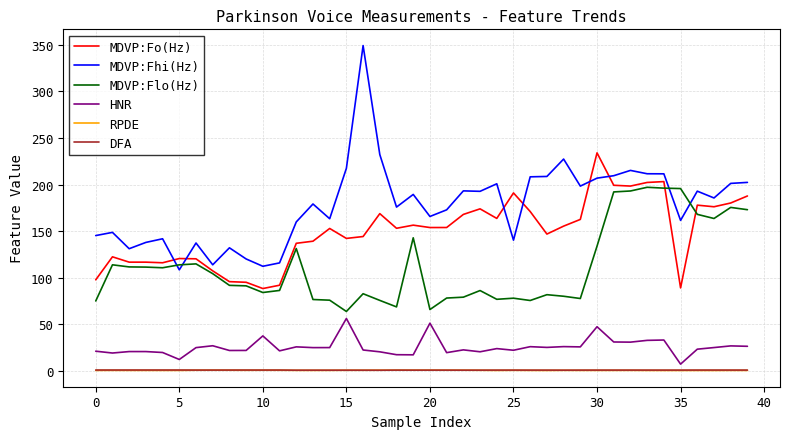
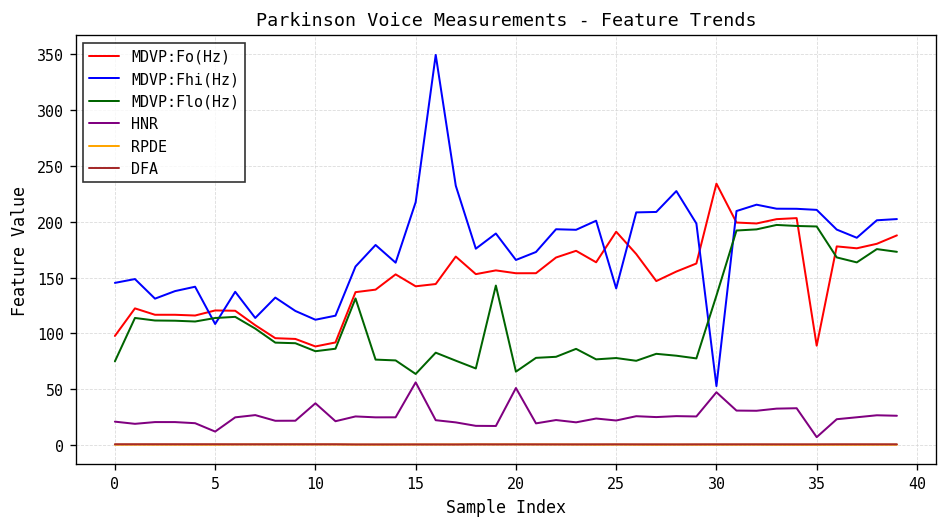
MDVP:Fhi(Hz), 30: 210 -> 50
MDVP:Fhi(Hz), 35: 160 -> 210
